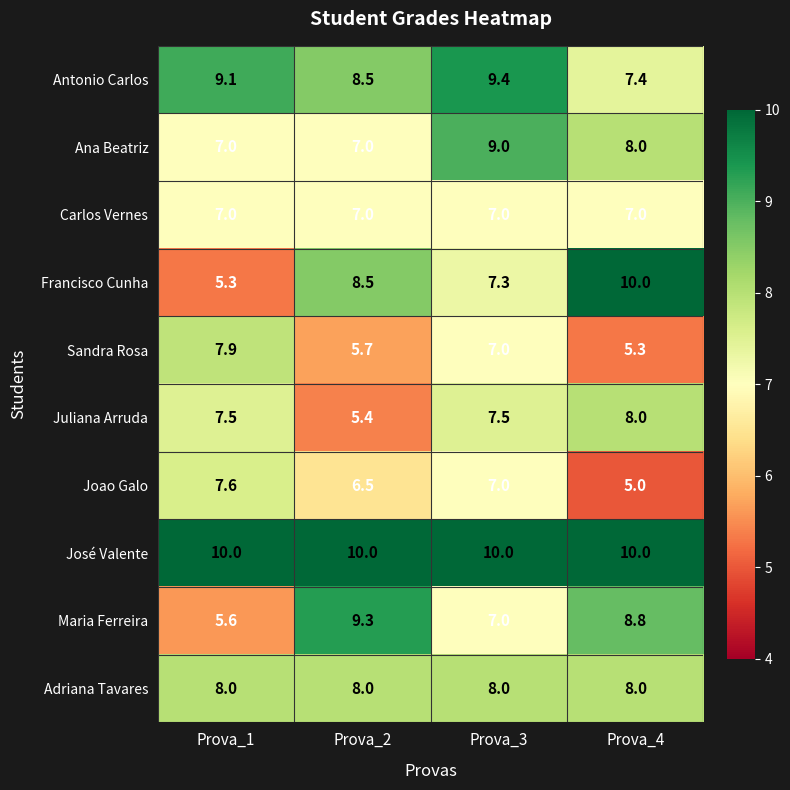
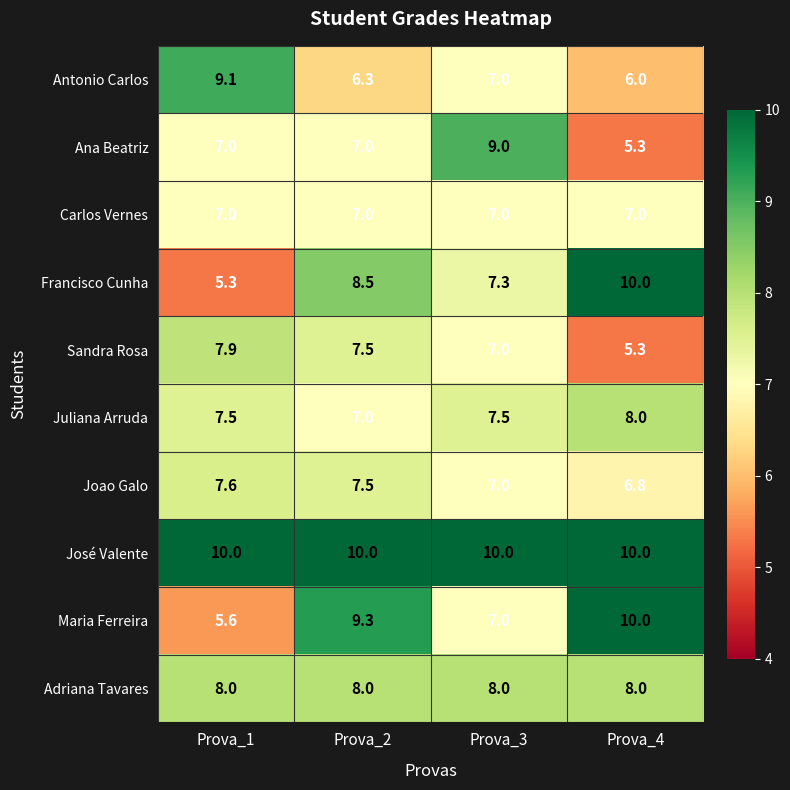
Antonio Carlos, Prova_2: 8.5 -> 6.3
Antonio Carlos, Prova_3: 9.4 -> 7.0
Antonio Carlos, Prova_4: 7.4 -> 6.0
Ana Beatriz, Prova_4: 8.0 -> 5.3
Sandra Rosa, Prova_2: 5.7 -> 7.5
Juliana Arruda, Prova_2: 5.4 -> 7.0
Joao Galo, Prova_2: 6.5 -> 7.5
Joao Galo, Prova_4: 5.0 -> 6.8
Maria Ferreira, Prova_4: 8.8 -> 10.0
